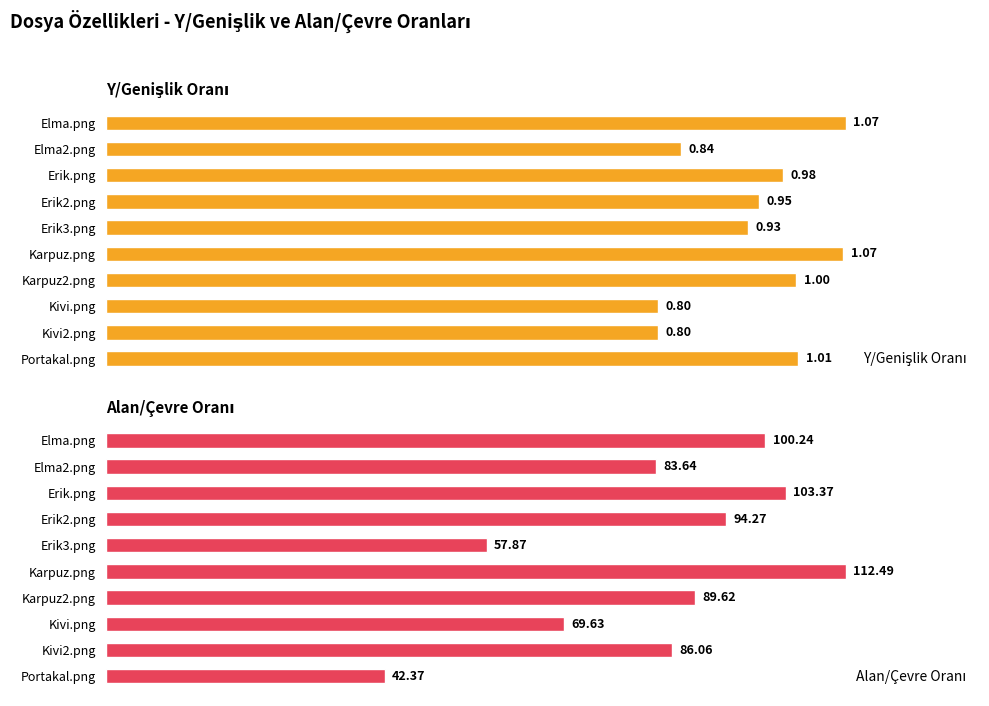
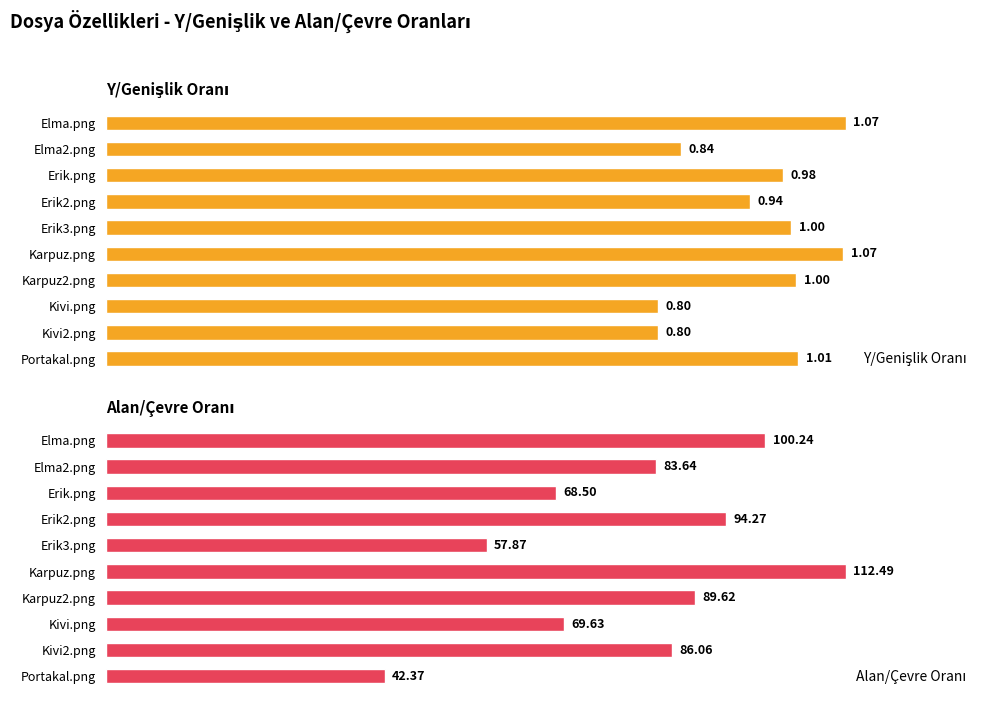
Y/Genişlik Oranı, Erik2.png: 0.95 -> 0.94
Y/Genişlik Oranı, Erik3.png: 0.93 -> 1.00
Alan/Çevre Oranı, Erik.png: 103.37 -> 68.50
